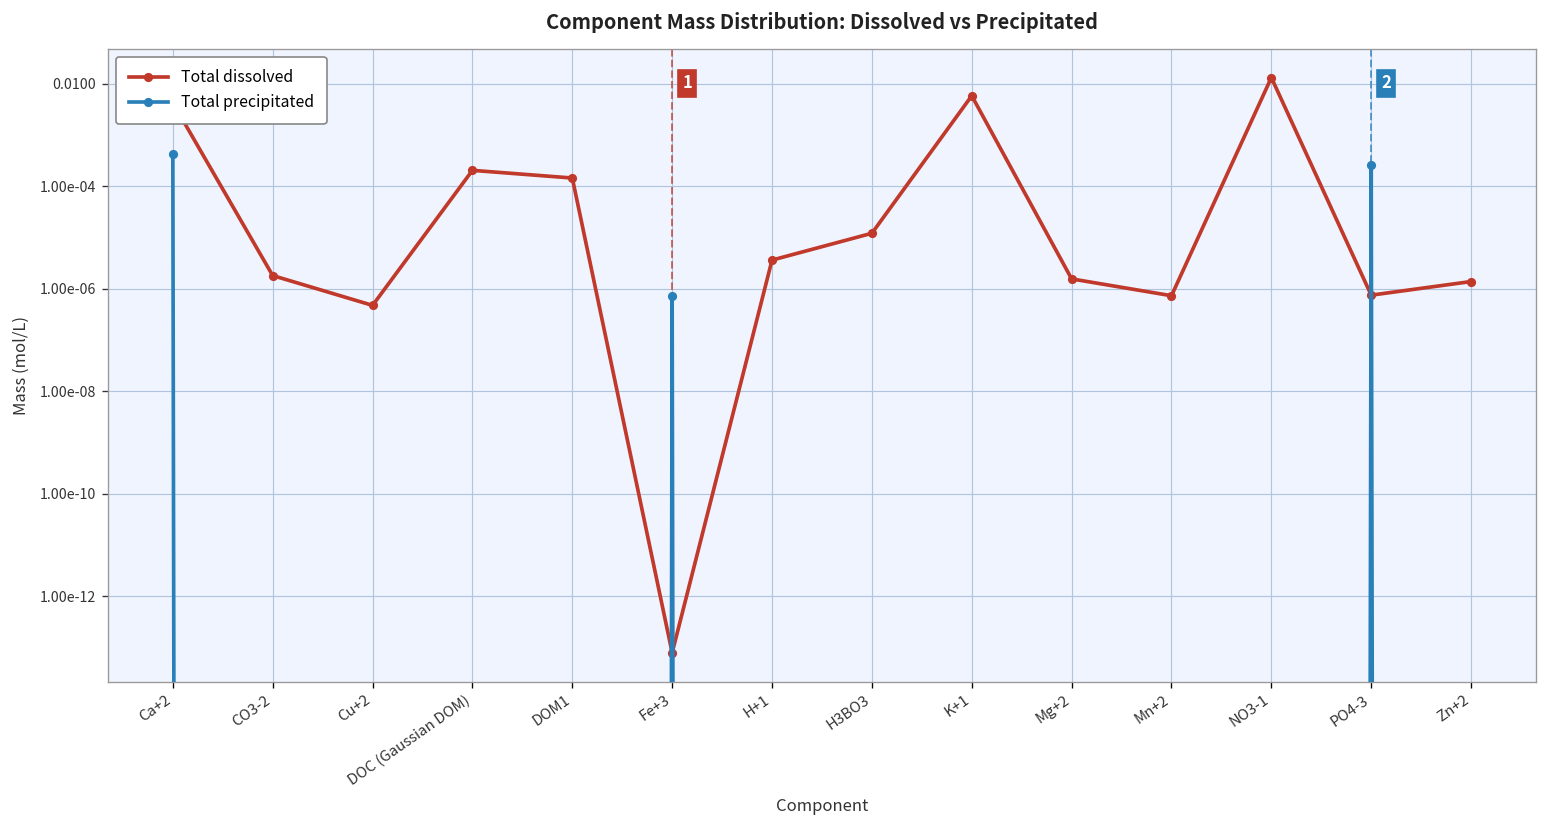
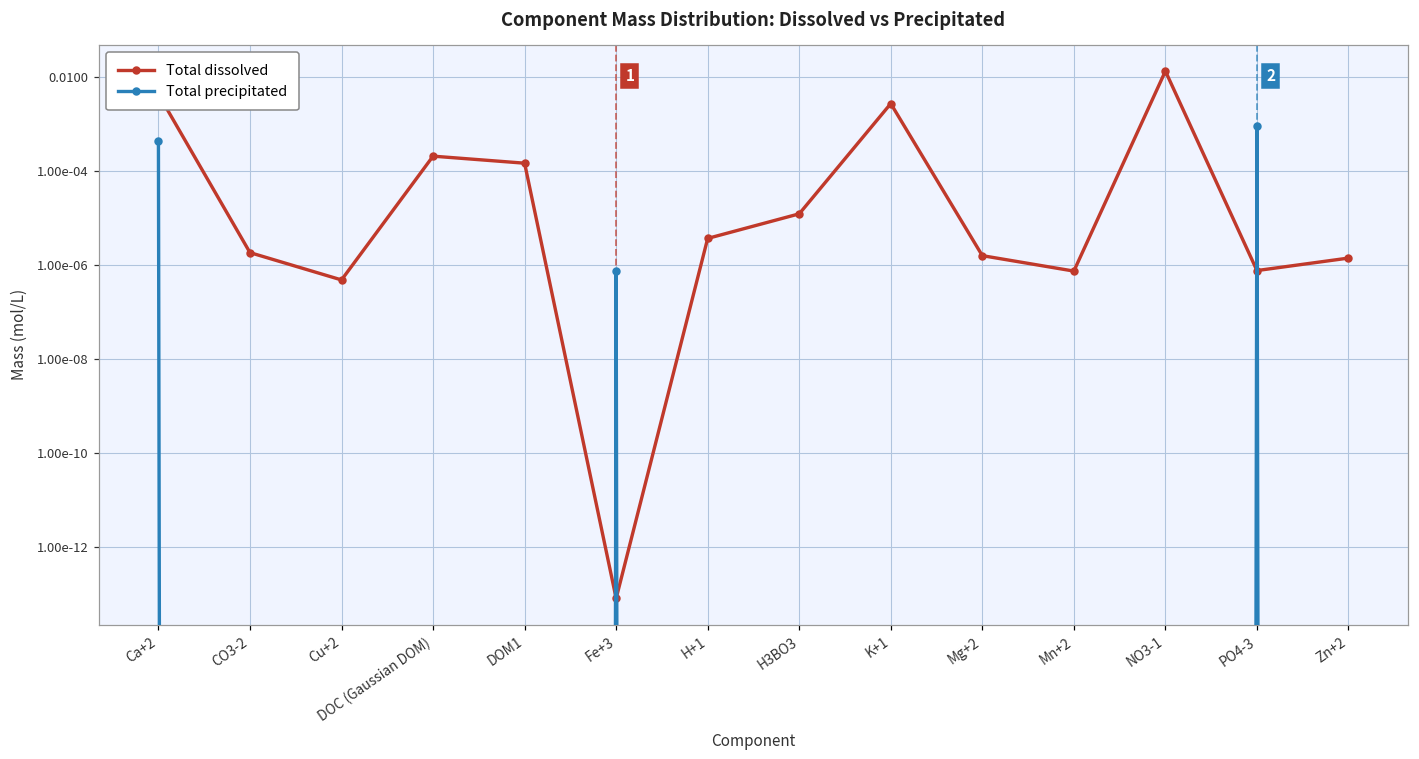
Total dissolved, K+1: 0.006 -> 0.003
Total precipitated, PO4-3: 0.0003 -> 0.0009
